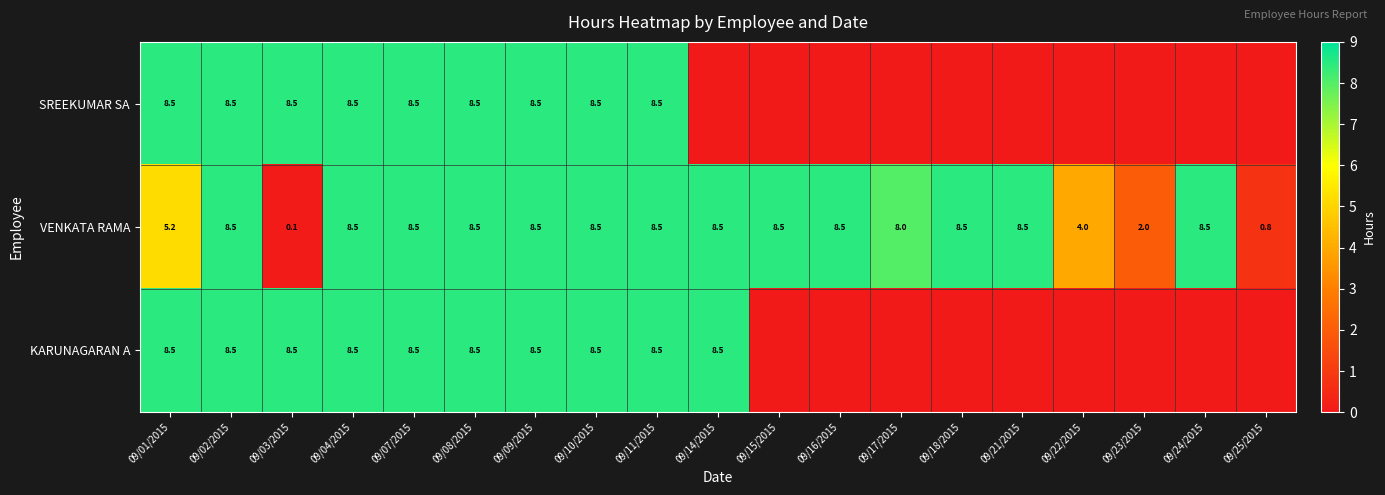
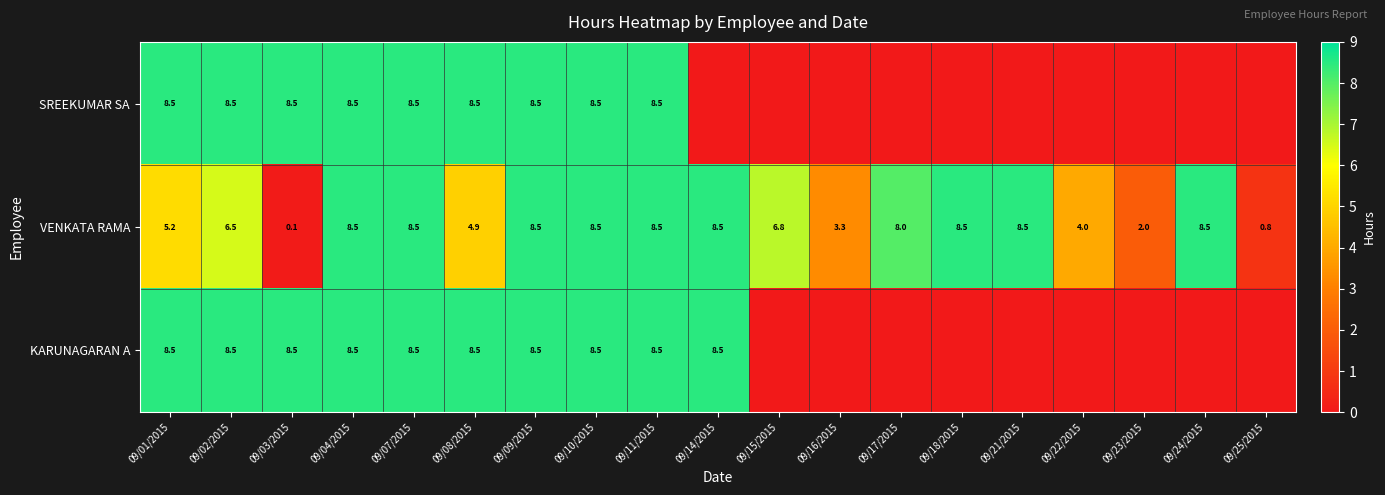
VENKATA RAMA, 09/02/2015: 8.5 -> 6.5
VENKATA RAMA, 09/08/2015: 8.5 -> 4.9
VENKATA RAMA, 09/15/2015: 8.5 -> 6.8
VENKATA RAMA, 09/16/2015: 8.5 -> 3.3
